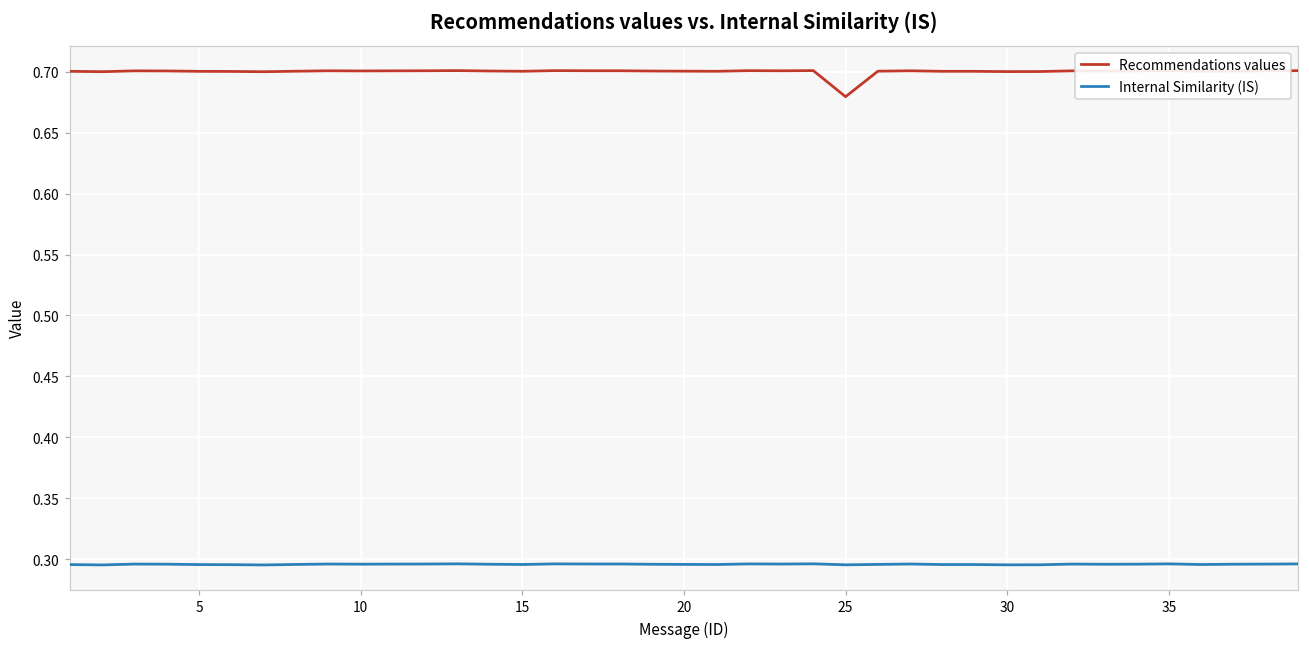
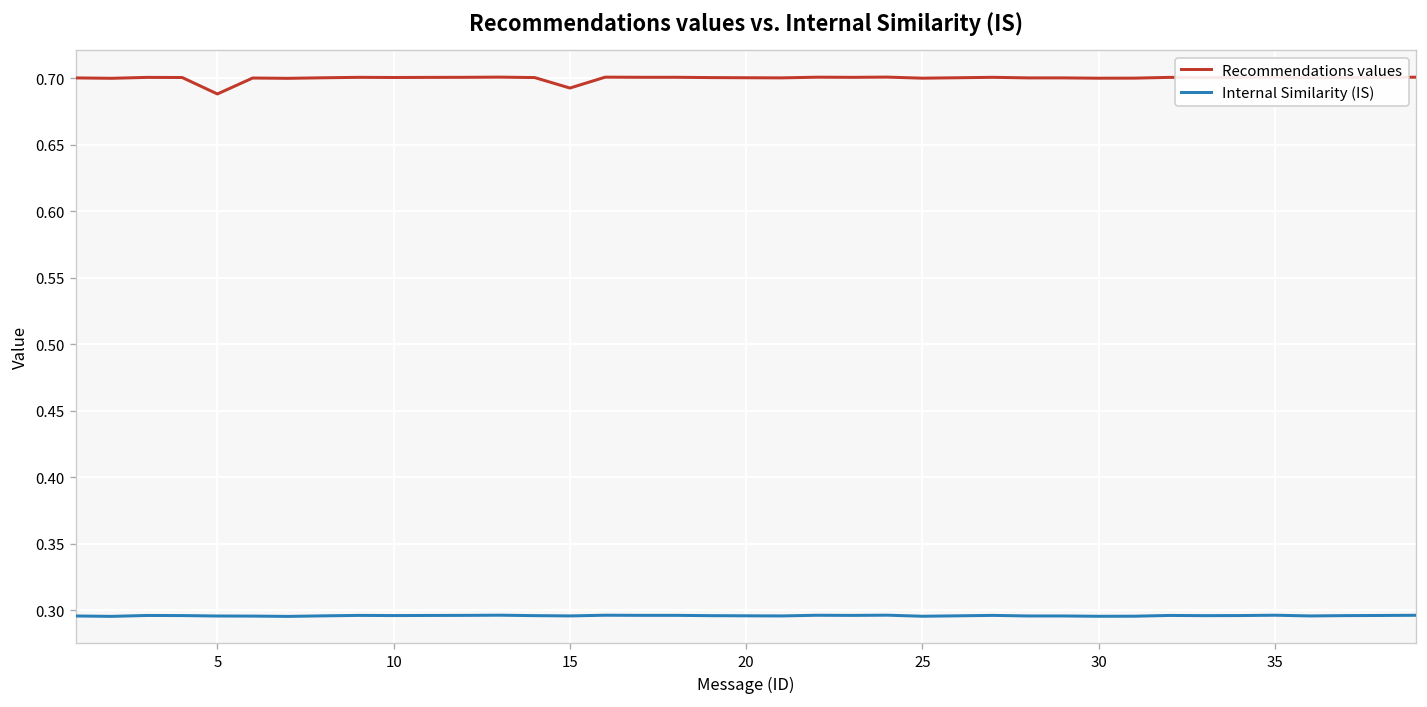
Recommendations values, 5: 0.700 -> 0.688
Recommendations values, 15: 0.700 -> 0.693
Recommendations values, 25: 0.680 -> 0.700
